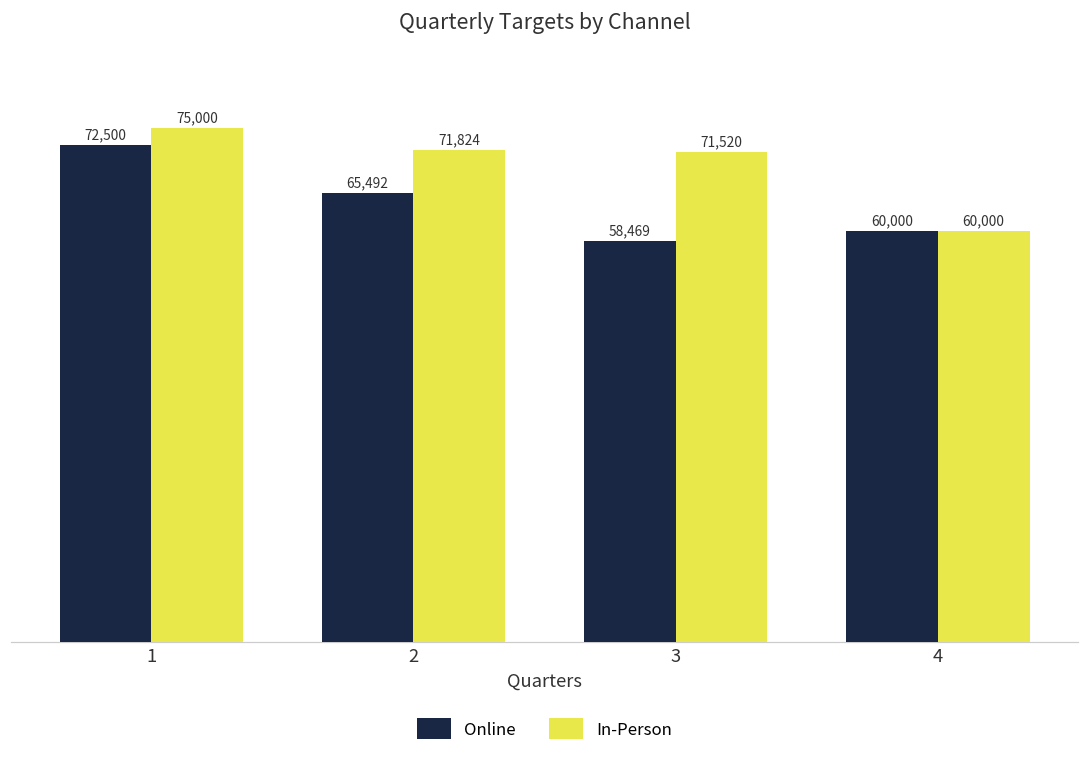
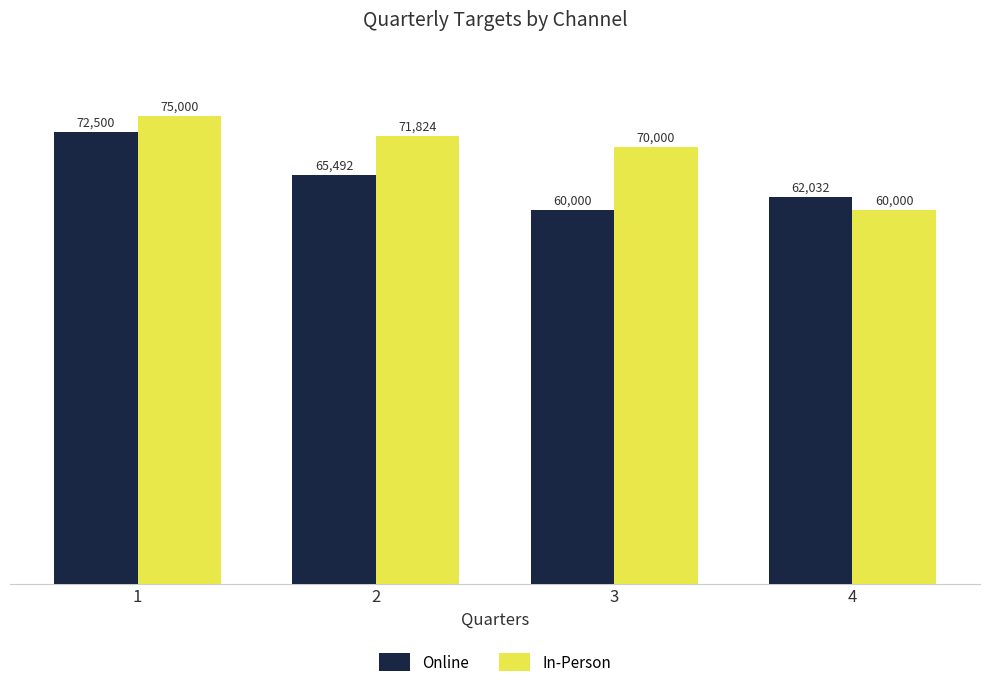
Online, 3: 58,469 -> 60,000
In-Person, 3: 71,520 -> 70,000
Online, 4: 60,000 -> 62,032
